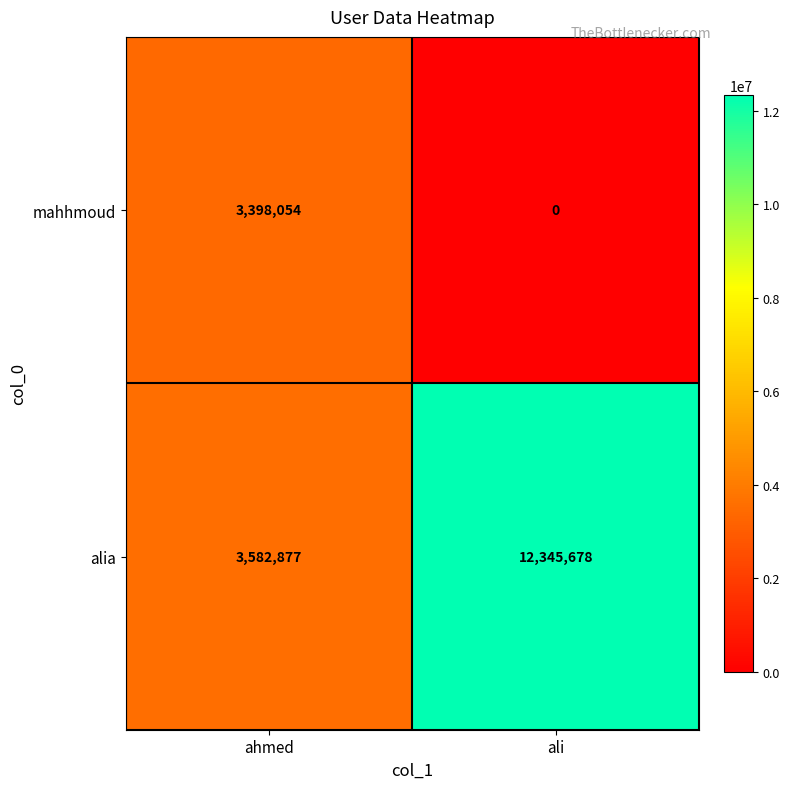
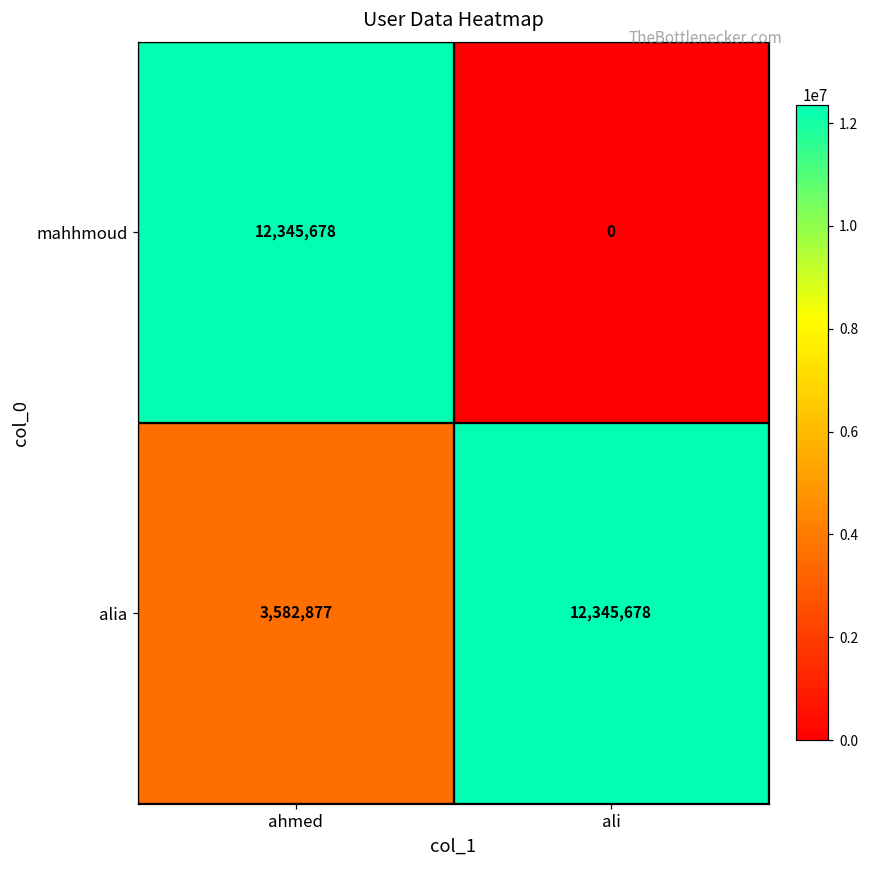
mahhmoud, ahmed: 3,398,054 -> 12,345,678
